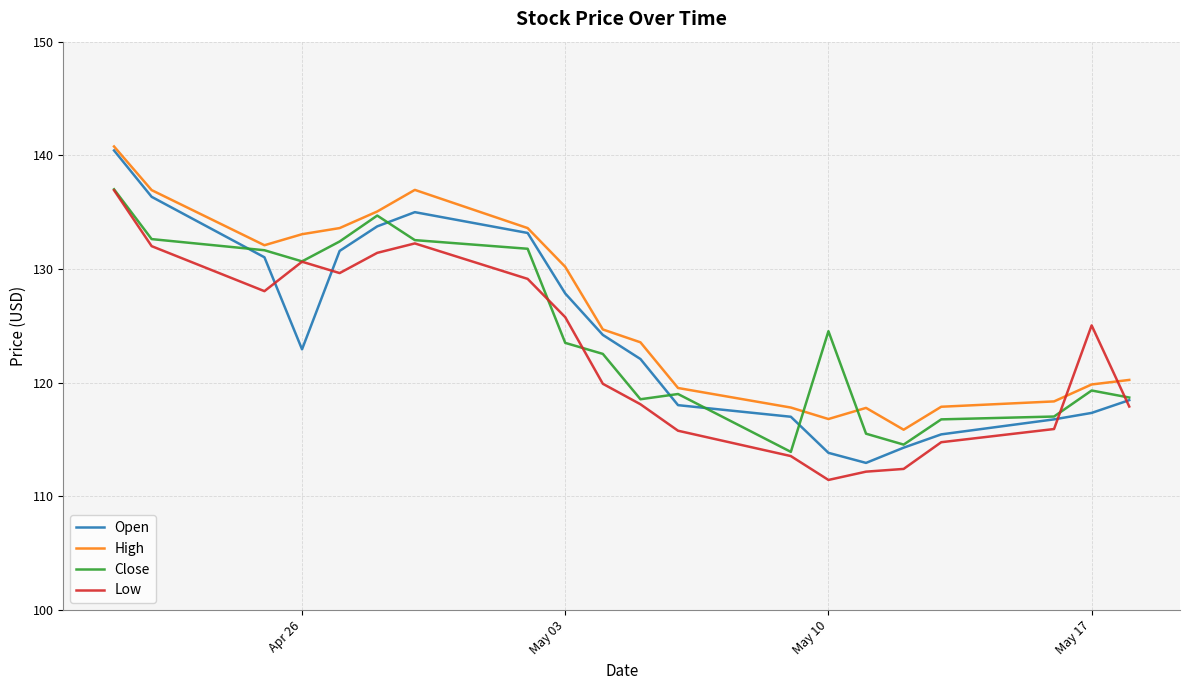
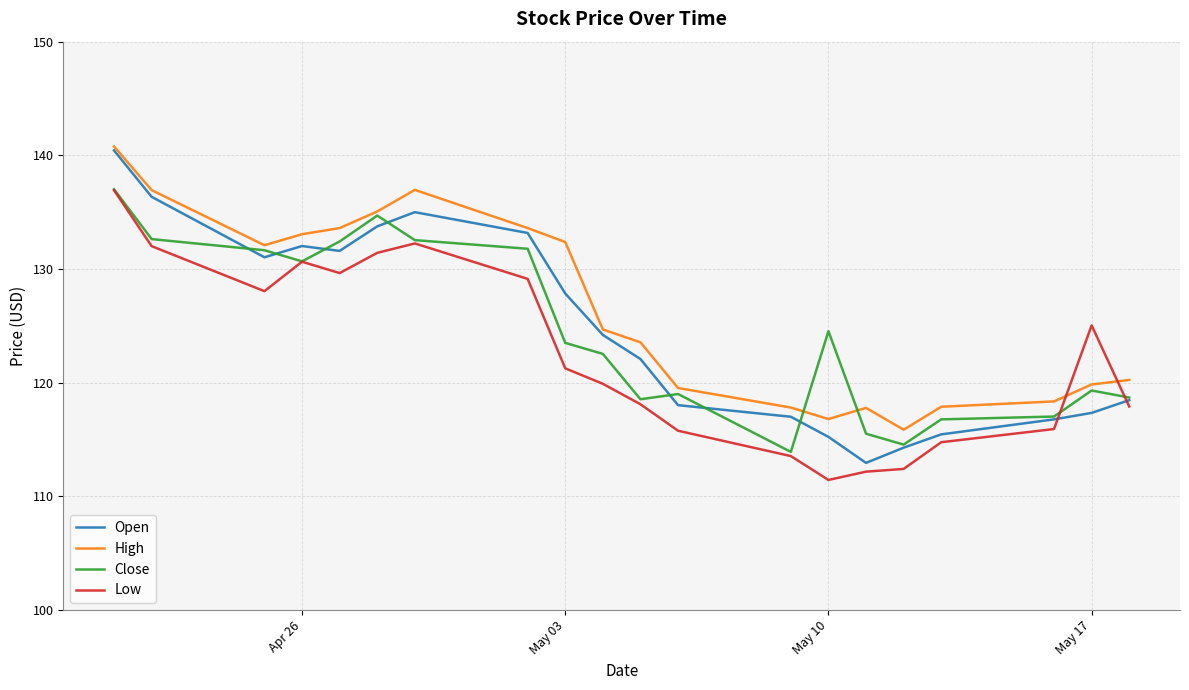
Open, Apr 26: 122.9 -> 132.0
High, May 03: 130.2 -> 132.4
Low, May 03: 125.8 -> 121.3
Open, May 10: 113.8 -> 115.2
